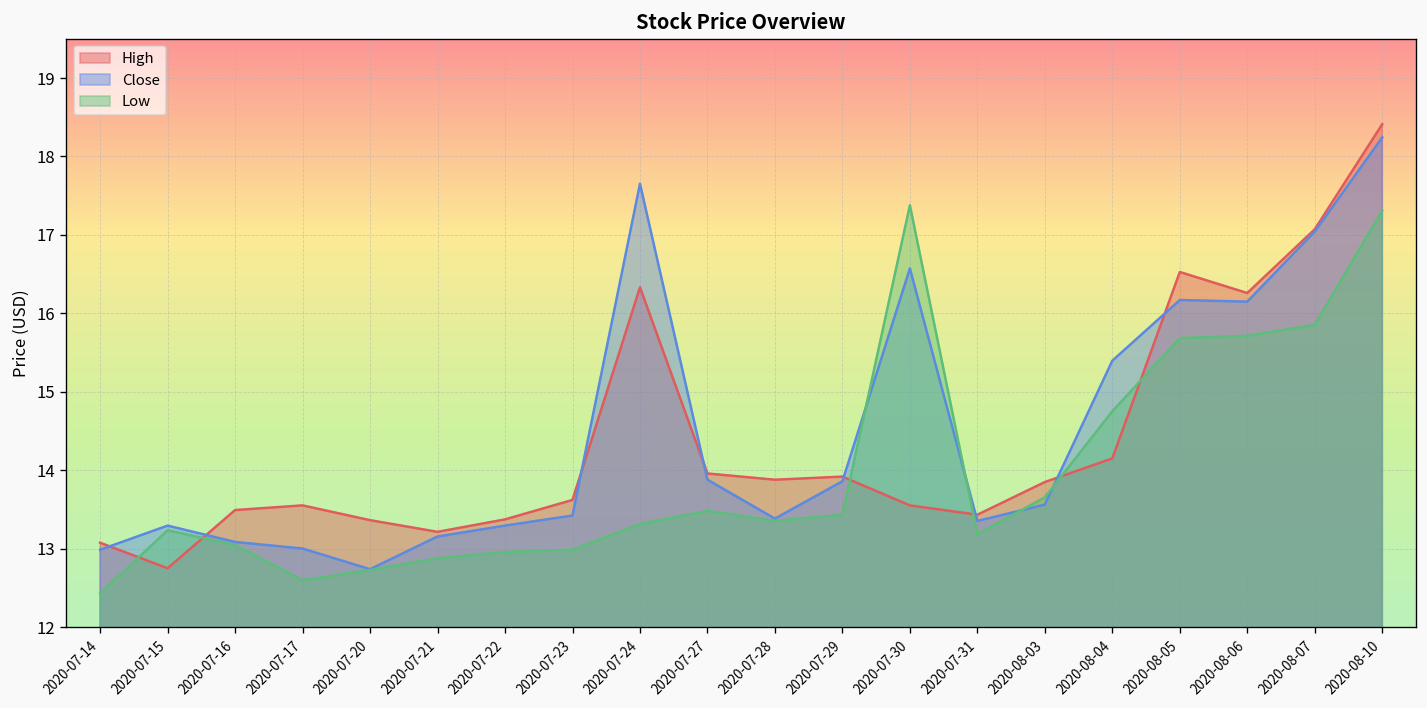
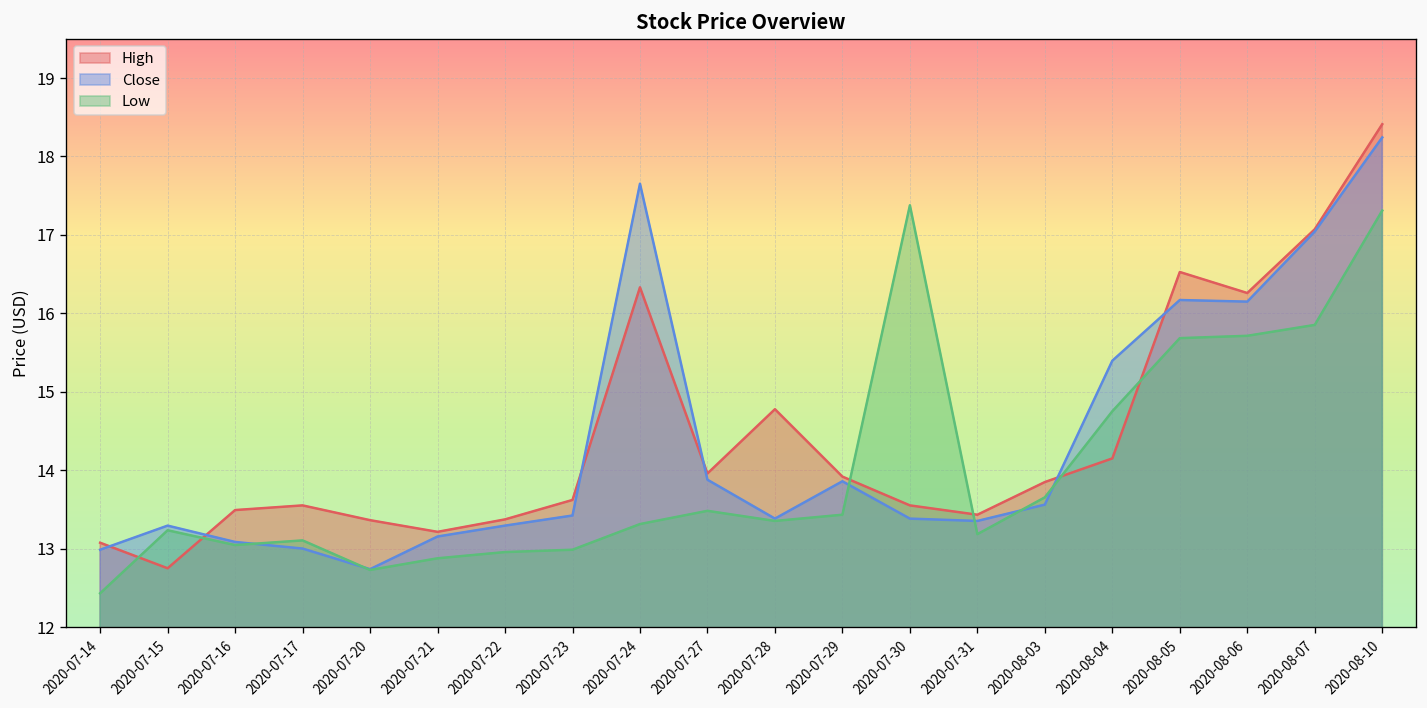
Low, 2020-07-17: 12.6 -> 13.1
High, 2020-07-28: 13.9 -> 14.8
Close, 2020-07-30: 16.6 -> 13.4
